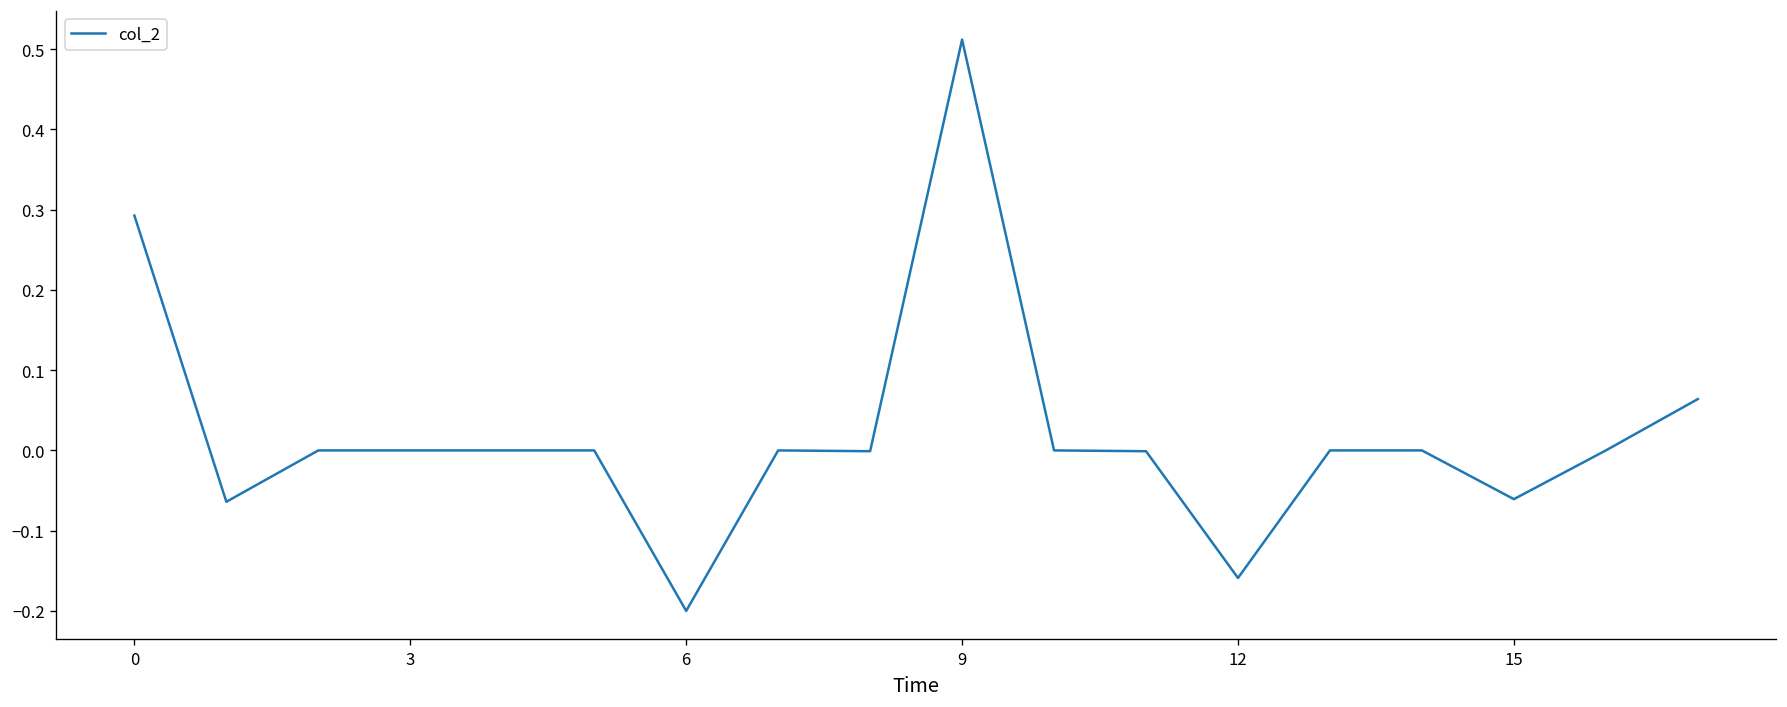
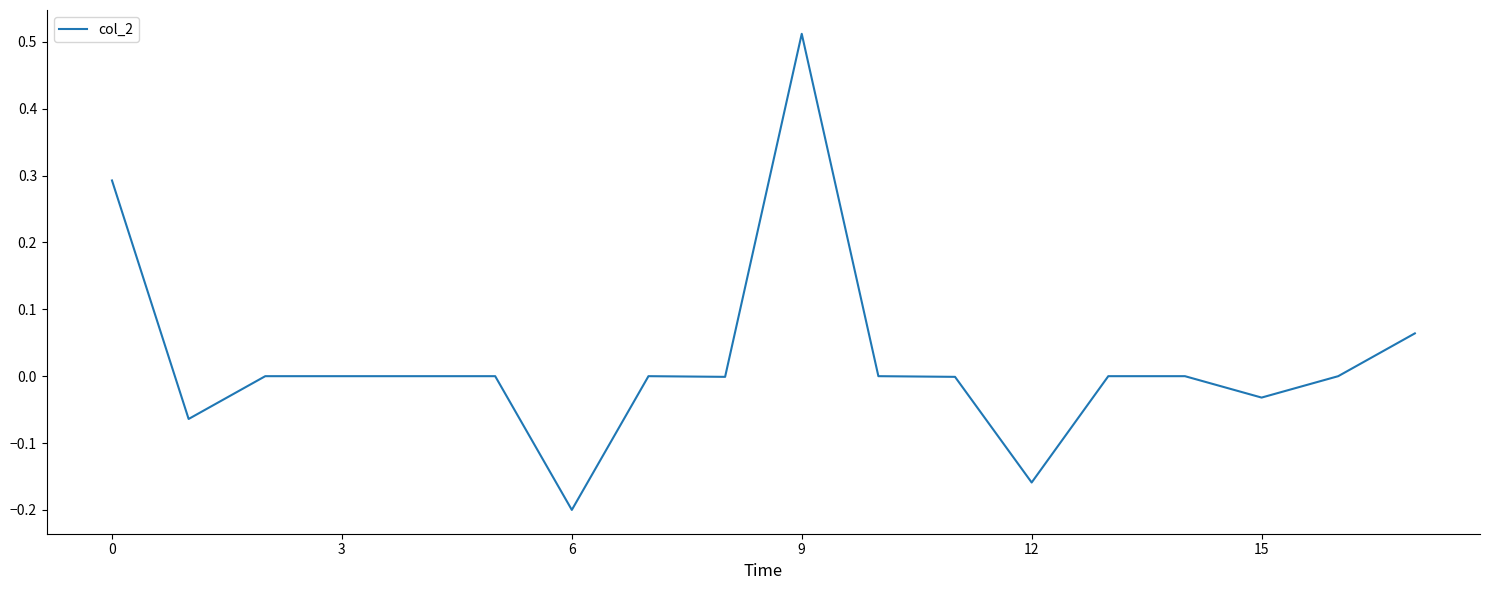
15: -0.06 -> -0.03
